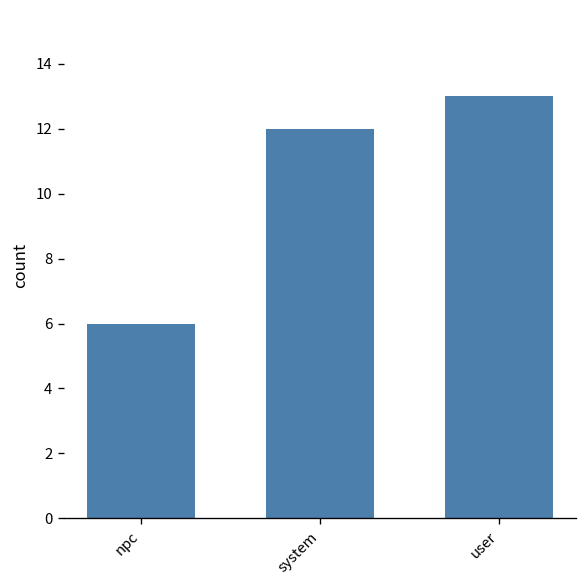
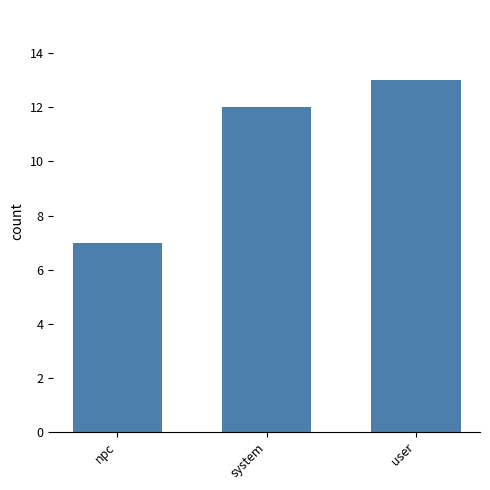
npc: 6 -> 7
